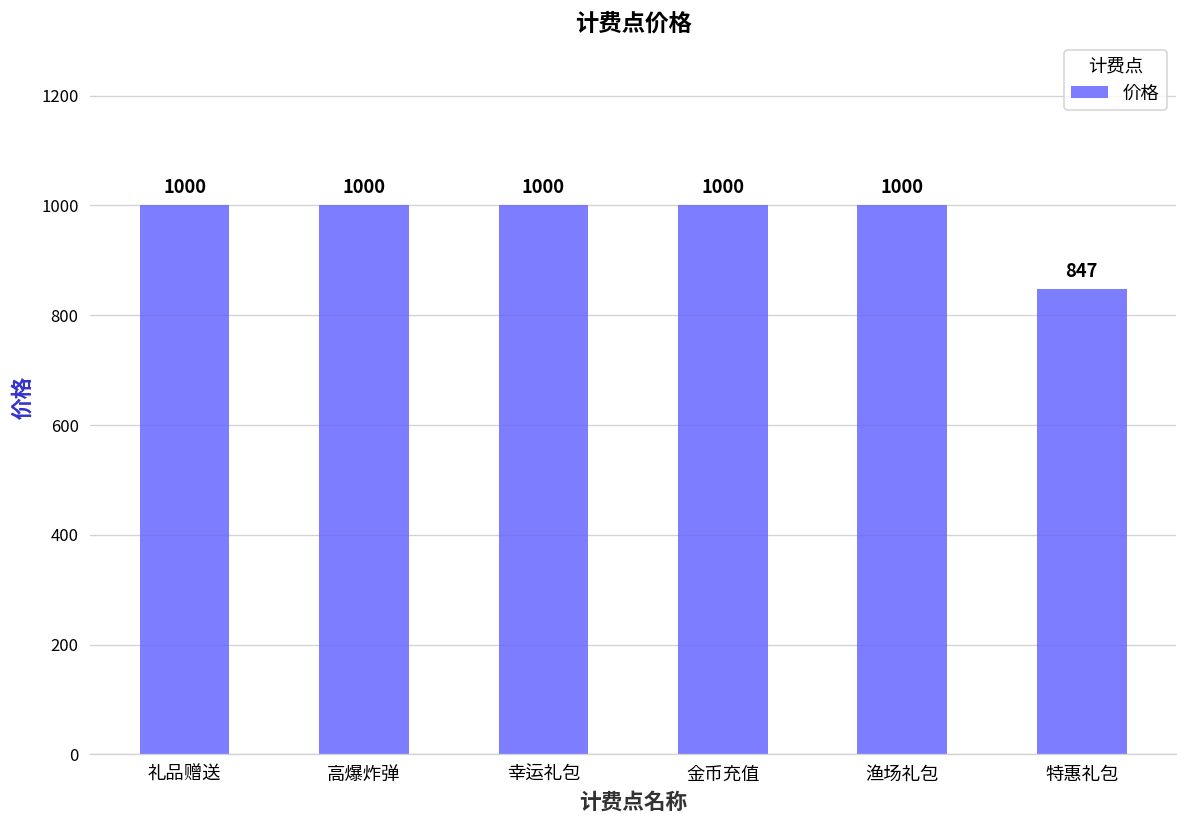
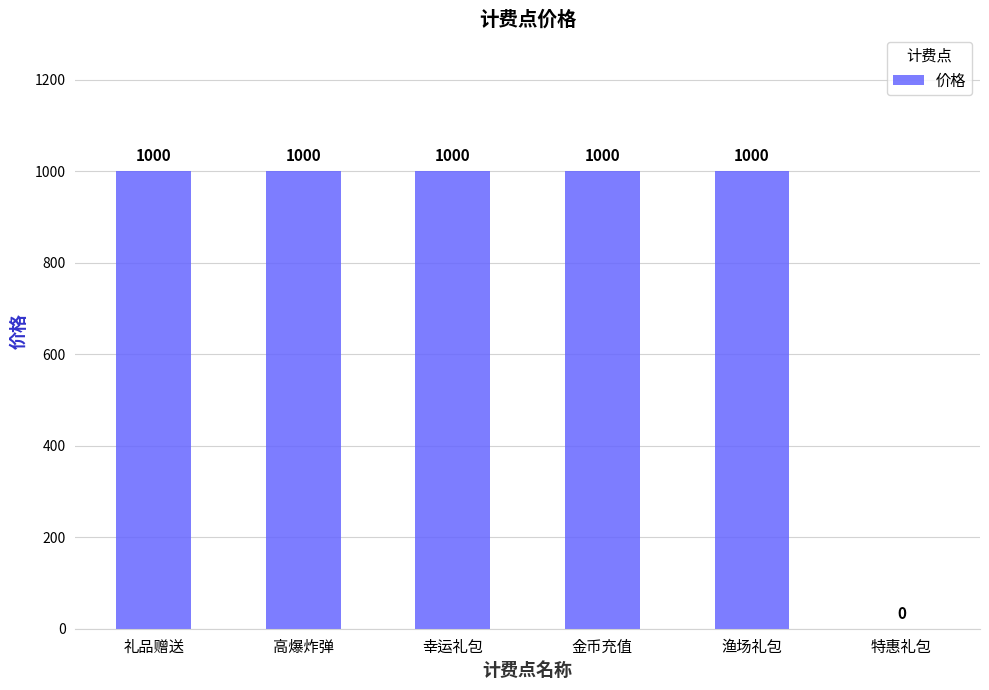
特惠礼包: 847 -> 0
